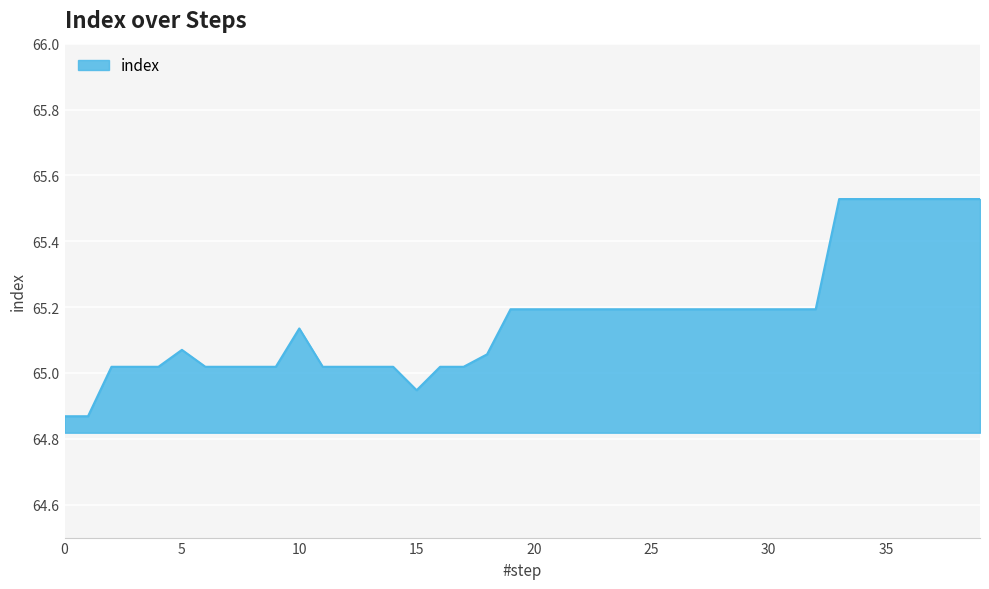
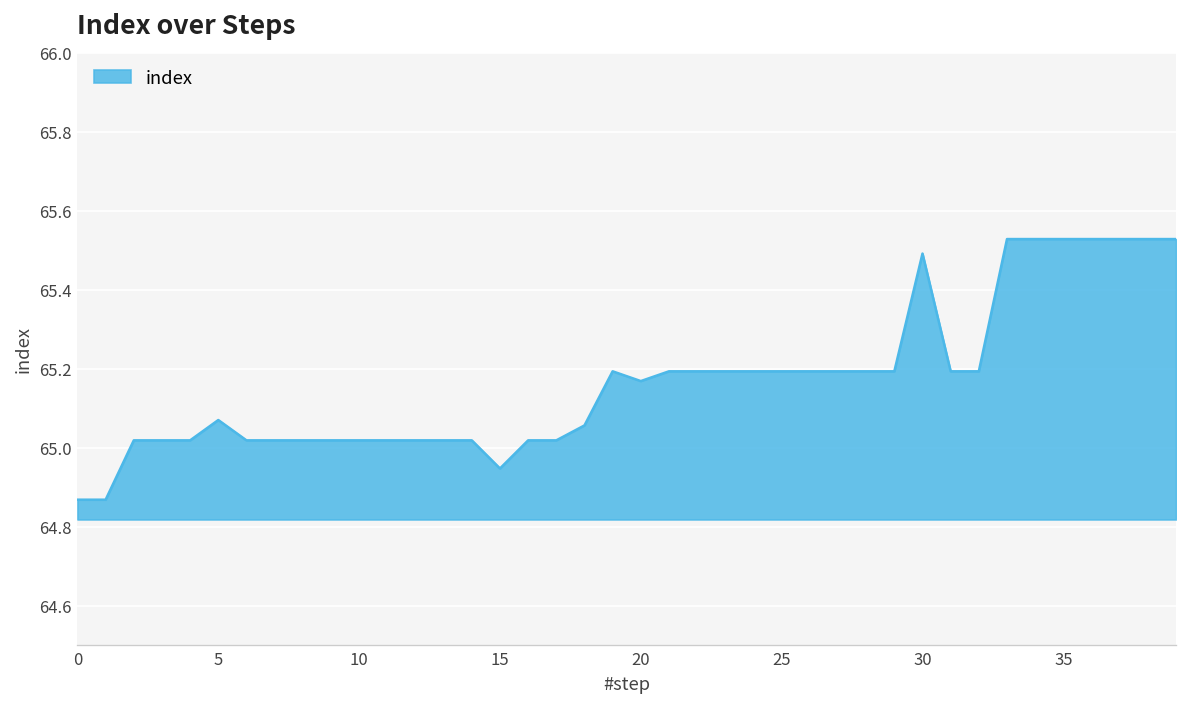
10: 65.14 -> 65.02
20: 65.19 -> 65.17
30: 65.19 -> 65.49
